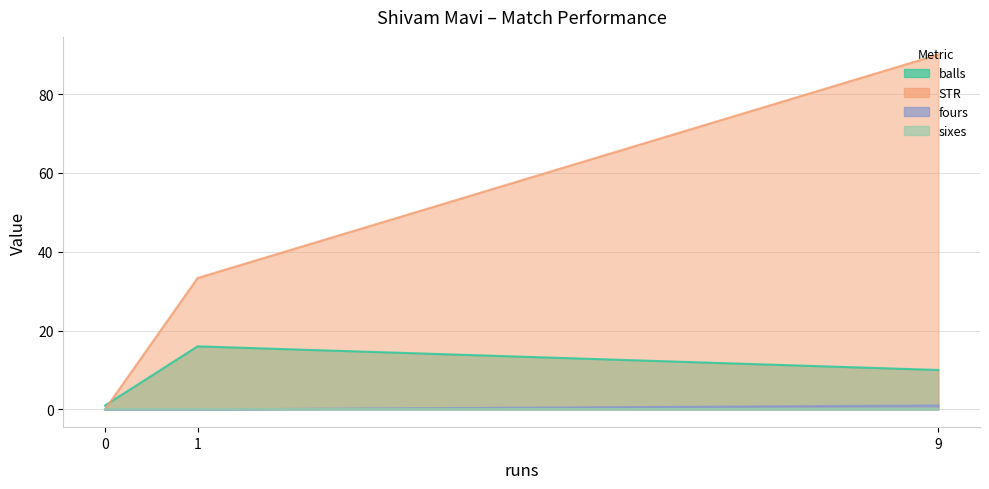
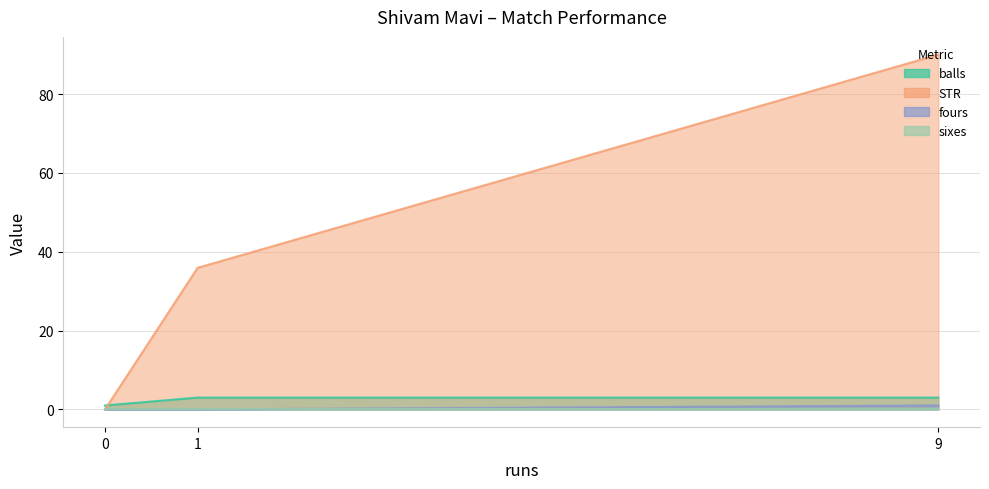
balls, 1: 16 -> 3
STR, 1: 33 -> 36
balls, 9: 10 -> 3
